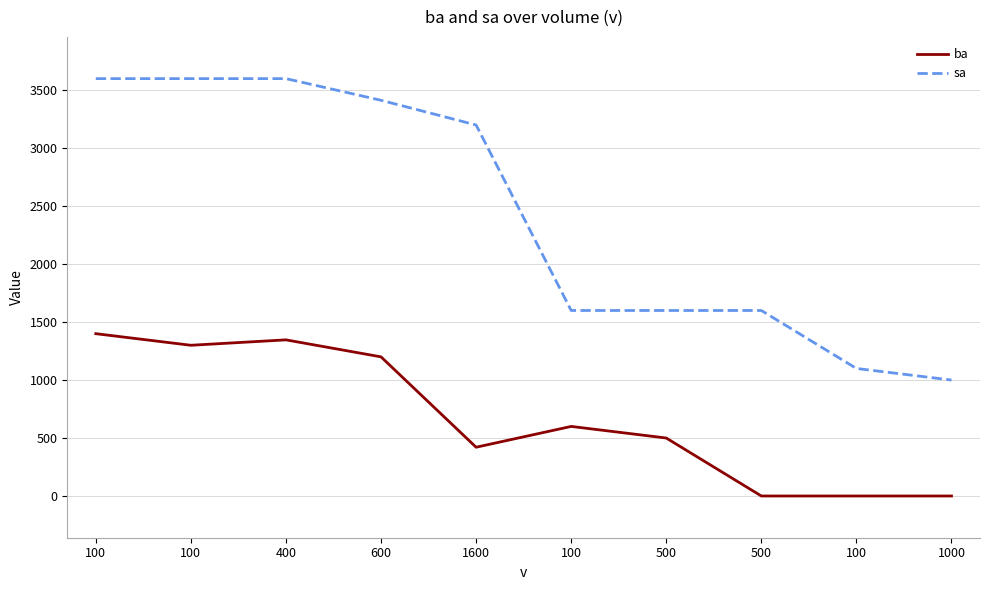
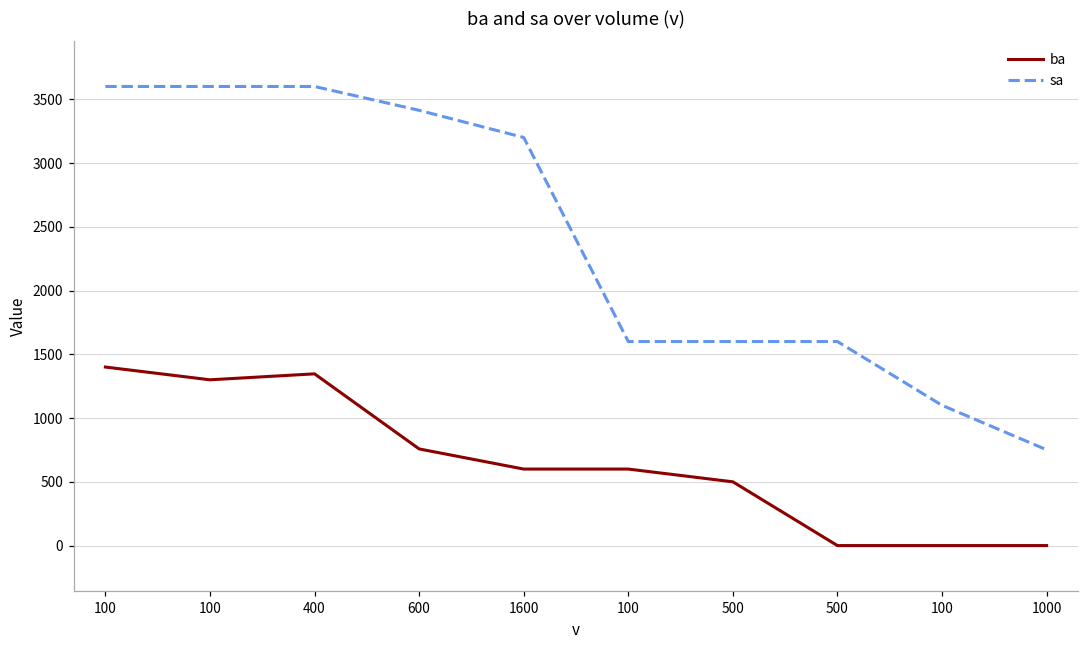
ba, 600: 1200 -> 760
ba, 1600: 420 -> 600
sa, 1000: 1000 -> 750
